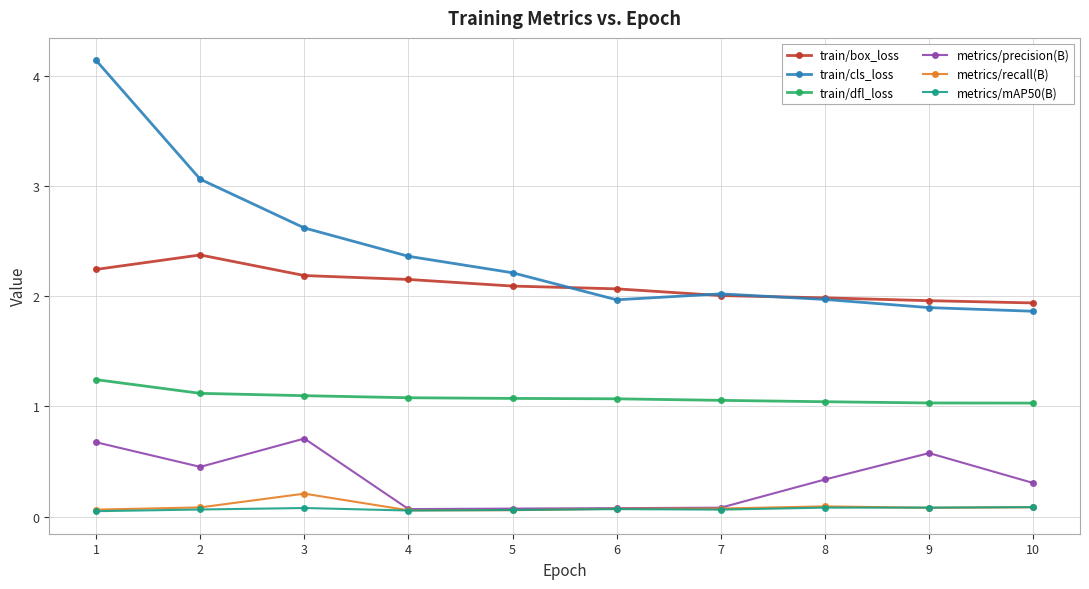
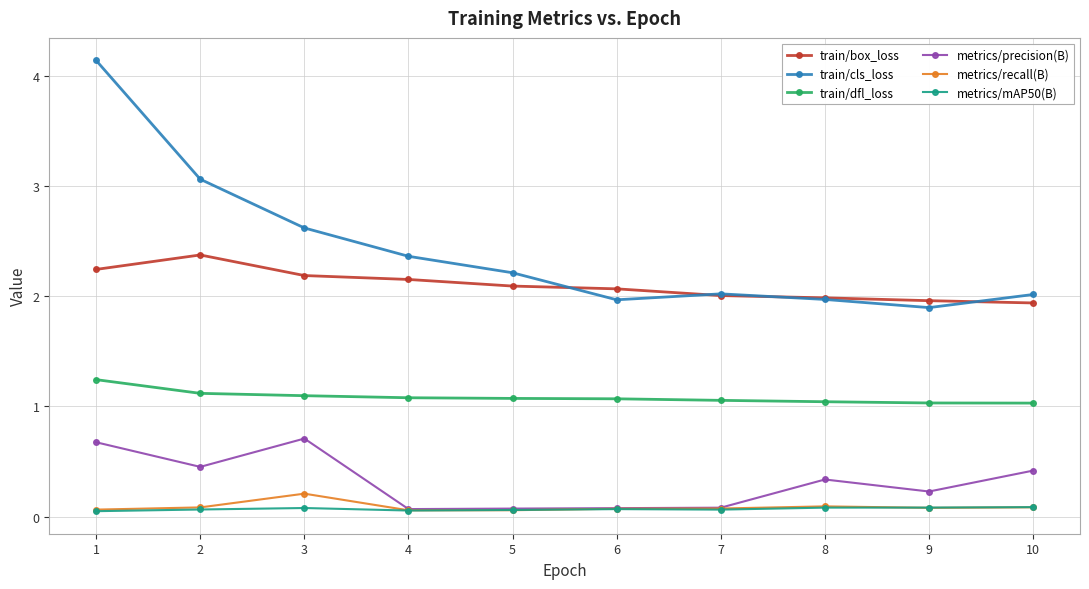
metrics/precision(B), 9: 0.58 -> 0.23
train/cls_loss, 10: 1.87 -> 2.02
metrics/precision(B), 10: 0.30 -> 0.42
